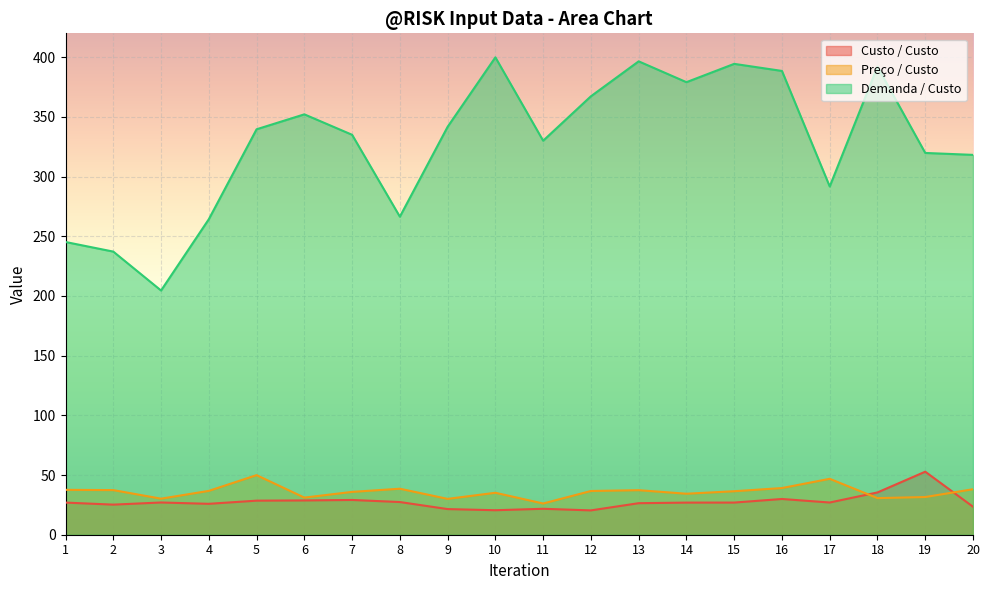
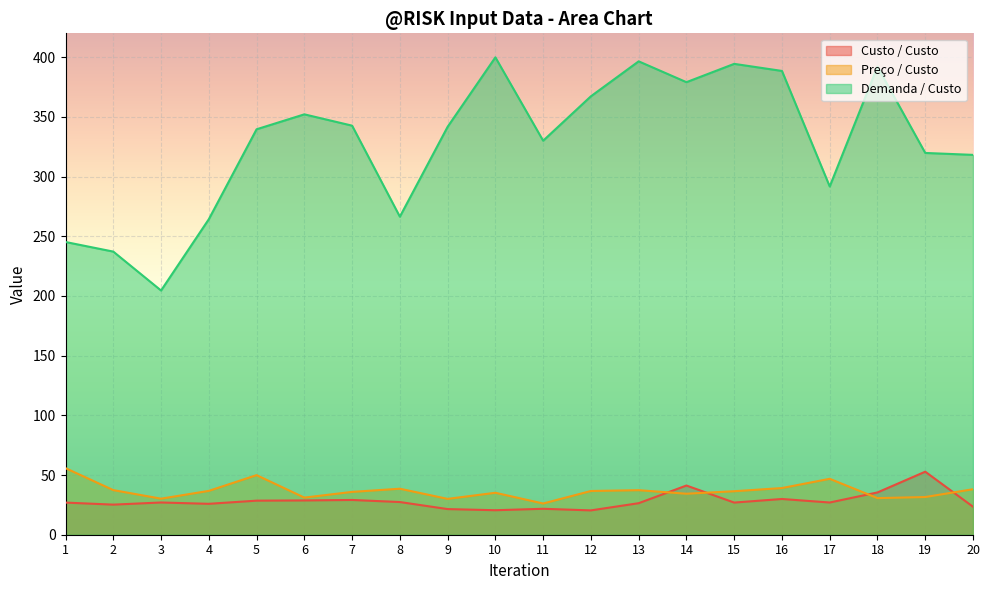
Preço / Custo, 1: 38 -> 56
Demanda / Custo, 7: 335 -> 343
Custo / Custo, 14: 27 -> 41
